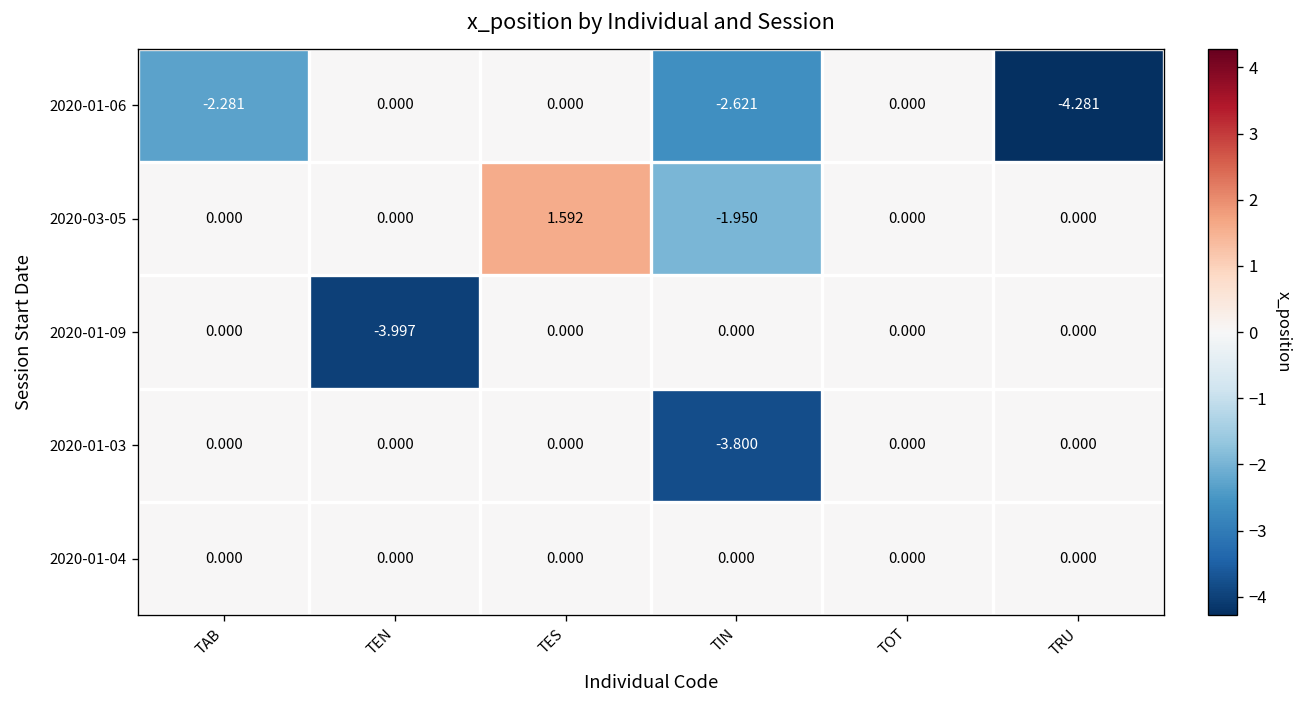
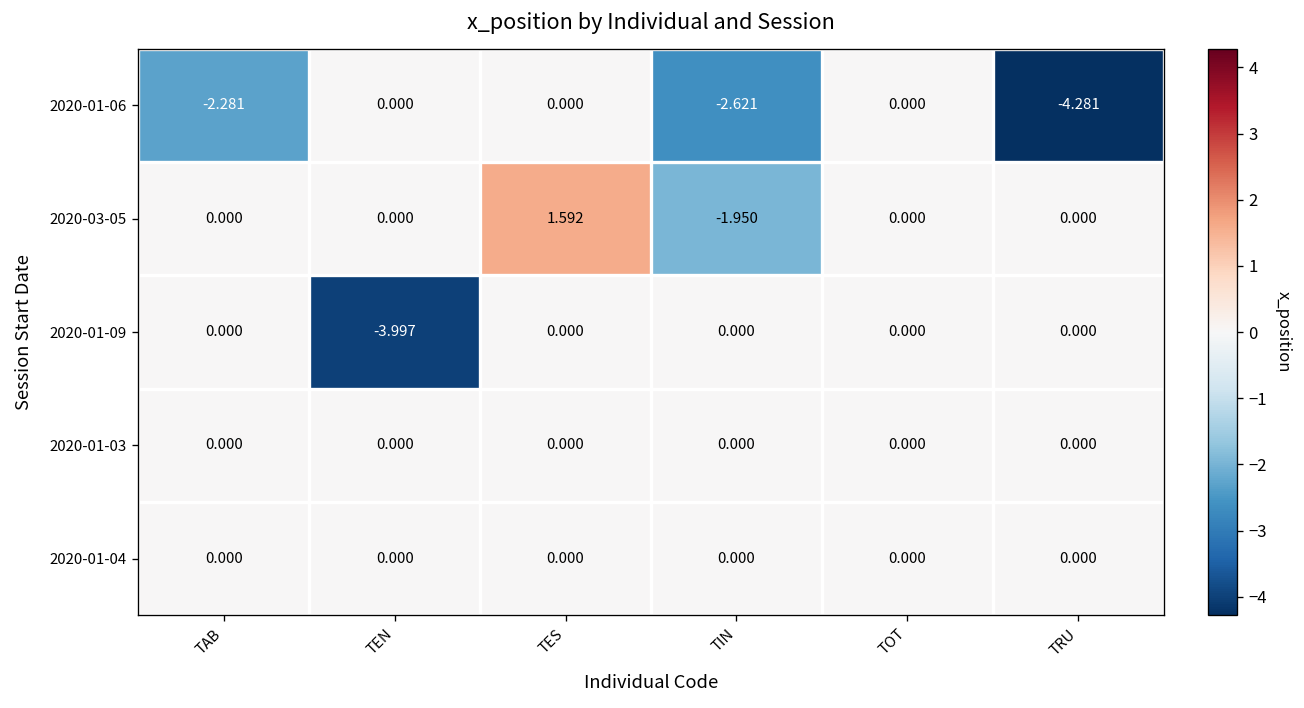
2020-01-03, TIN: -3.800 -> 0.000
